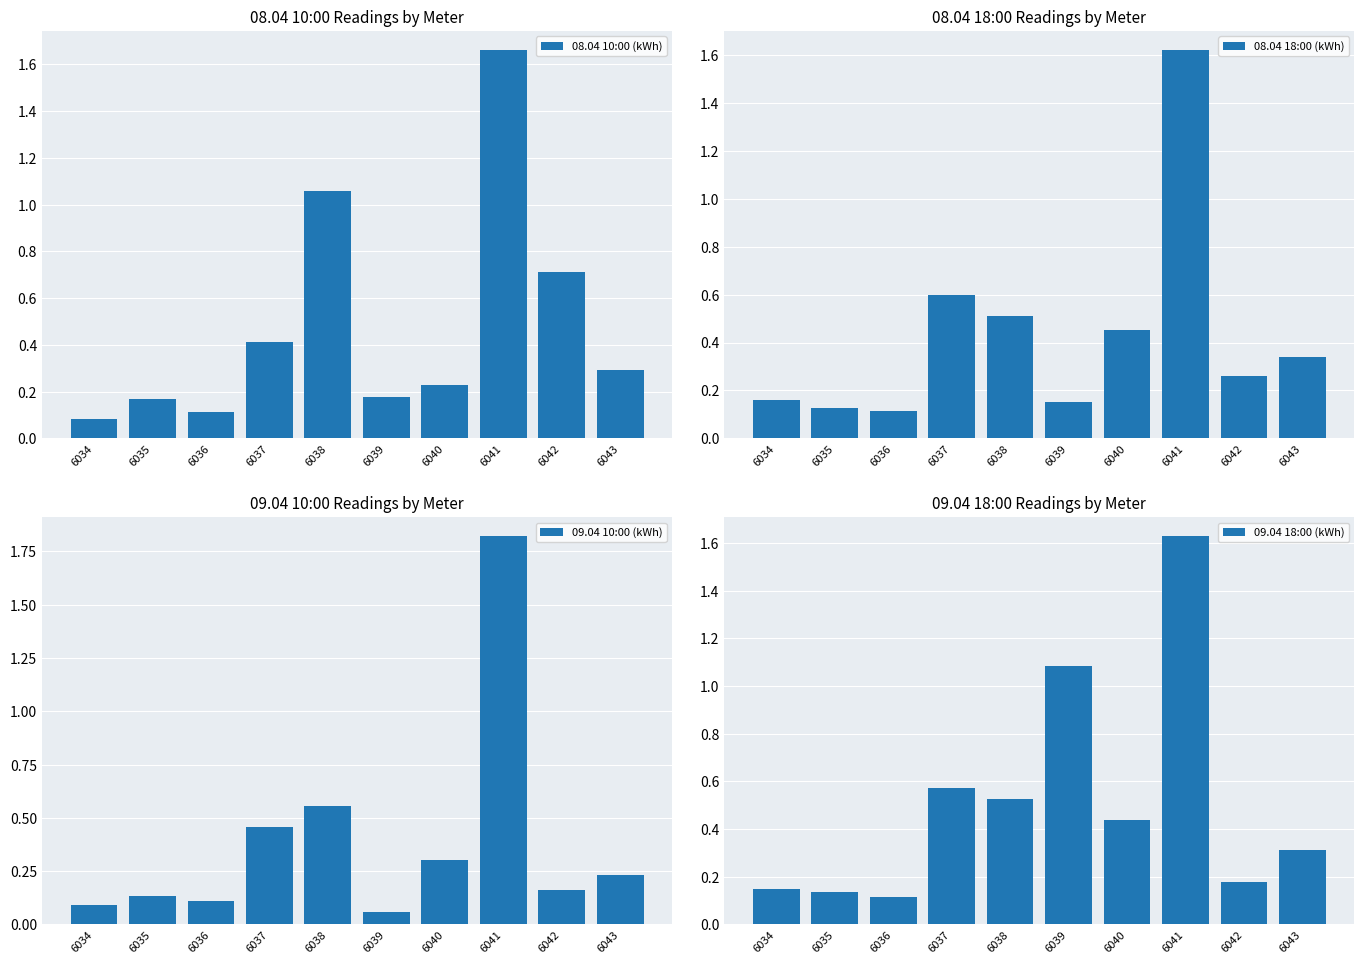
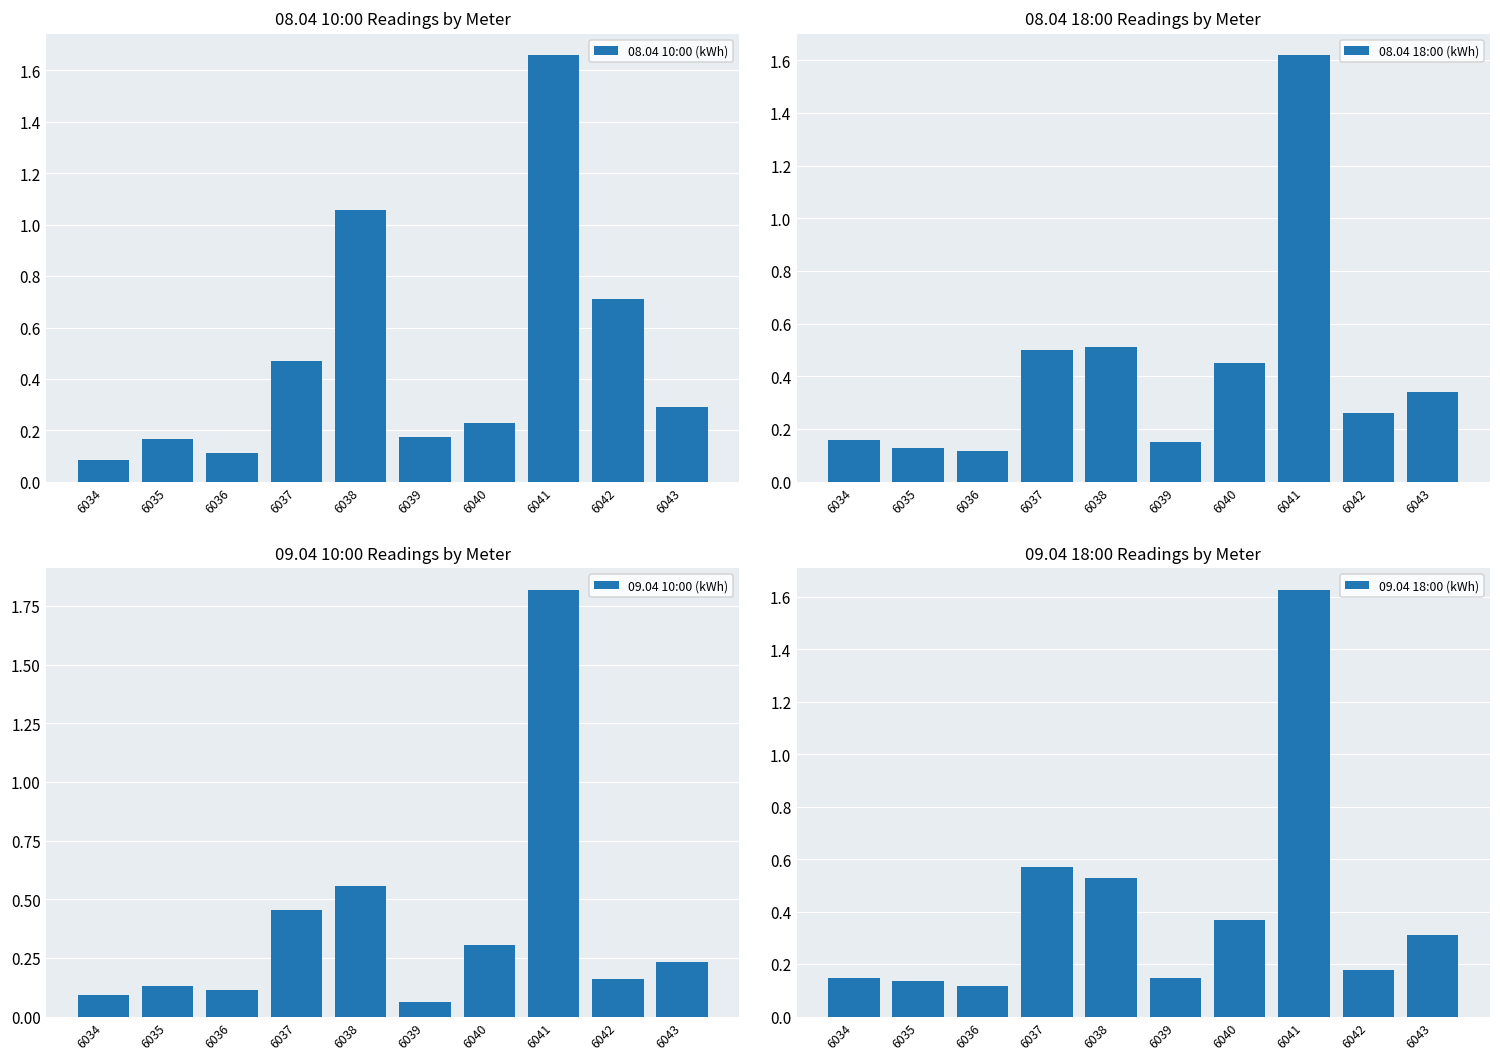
08.04 10:00 Readings by Meter, 6037: 0.41 -> 0.47
08.04 18:00 Readings by Meter, 6037: 0.6 -> 0.5
09.04 18:00 Readings by Meter, 6039: 1.08 -> 0.15
09.04 18:00 Readings by Meter, 6040: 0.44 -> 0.37
